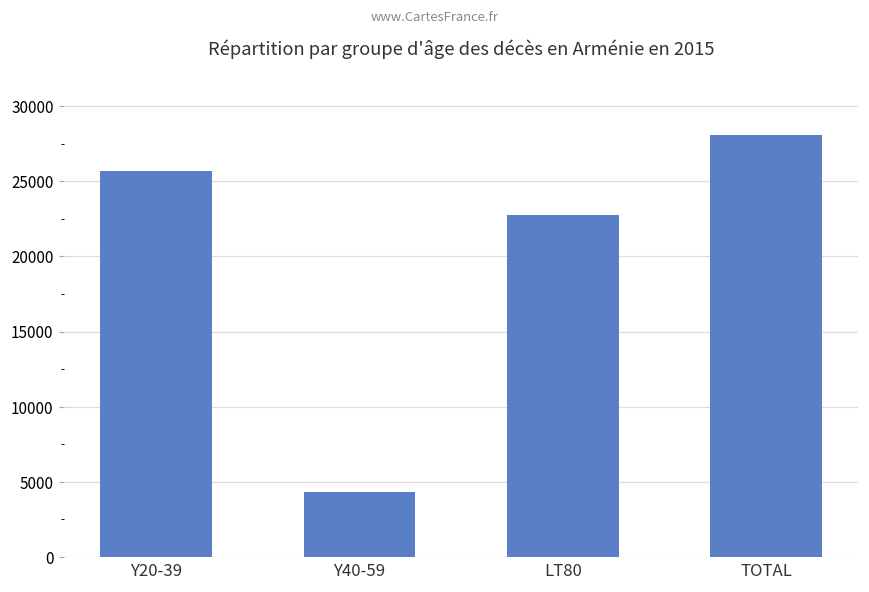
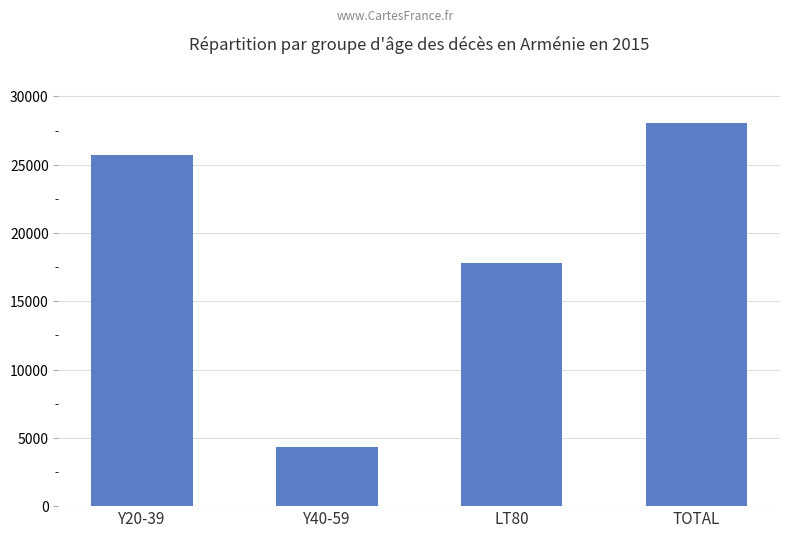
LT80: 22700 -> 17800
